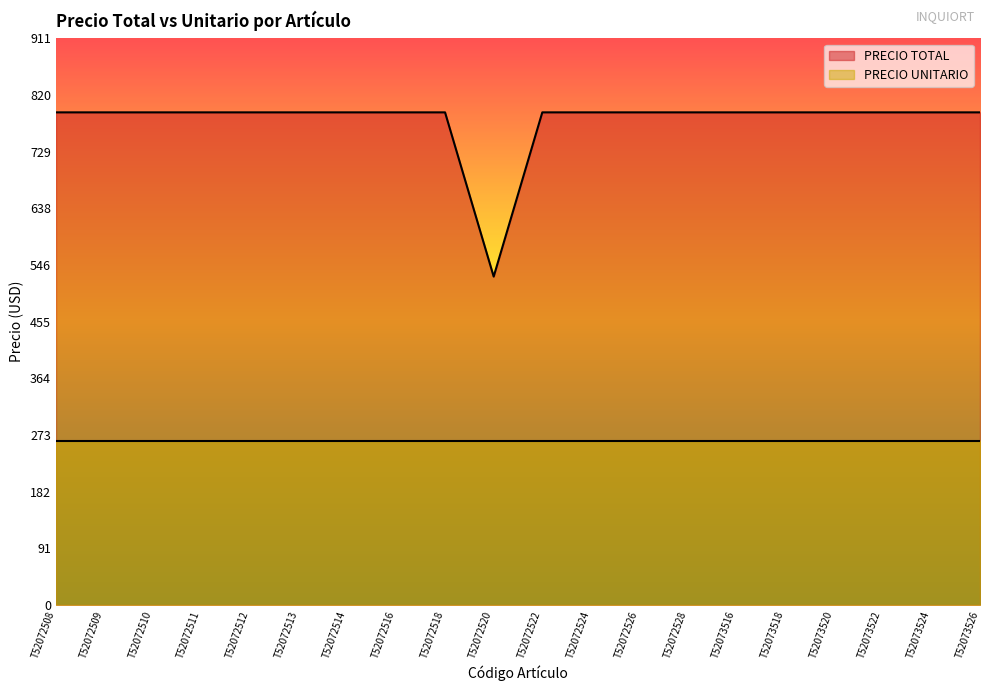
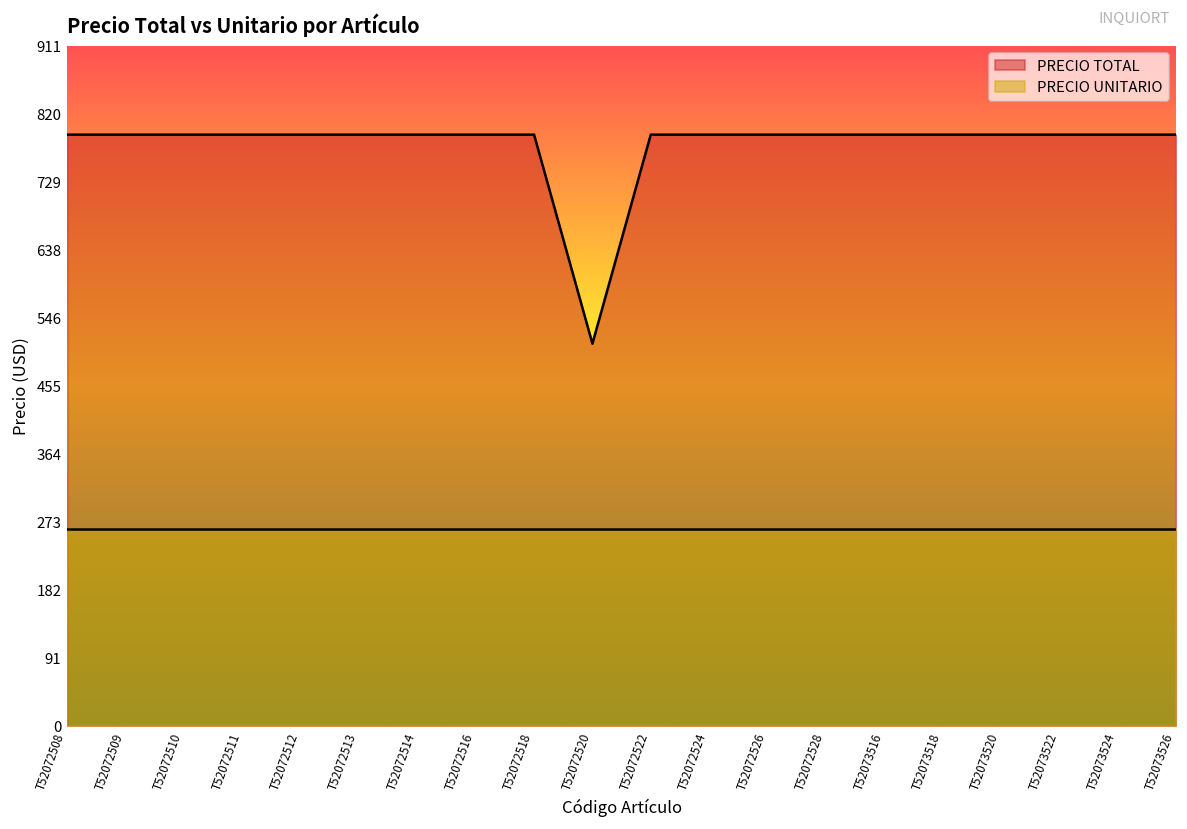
PRECIO TOTAL, T52072520: 530 -> 510
